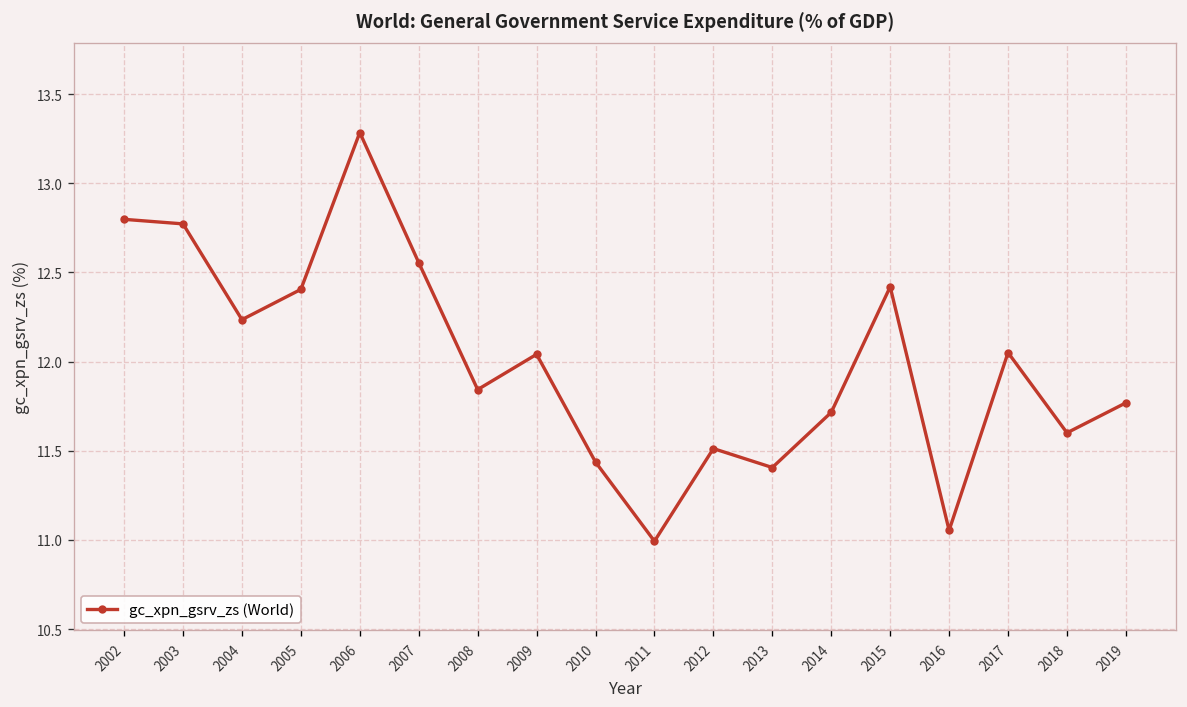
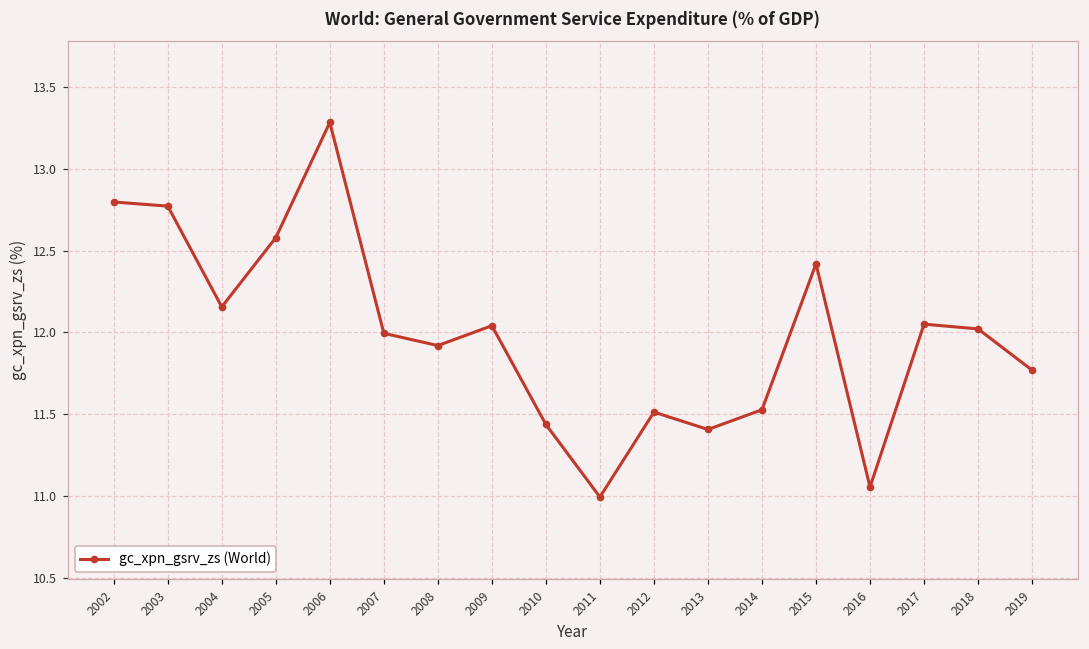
2004: 12.24 -> 12.16
2005: 12.40 -> 12.58
2007: 12.55 -> 11.99
2008: 11.84 -> 11.92
2014: 11.72 -> 11.53
2018: 11.60 -> 12.02
